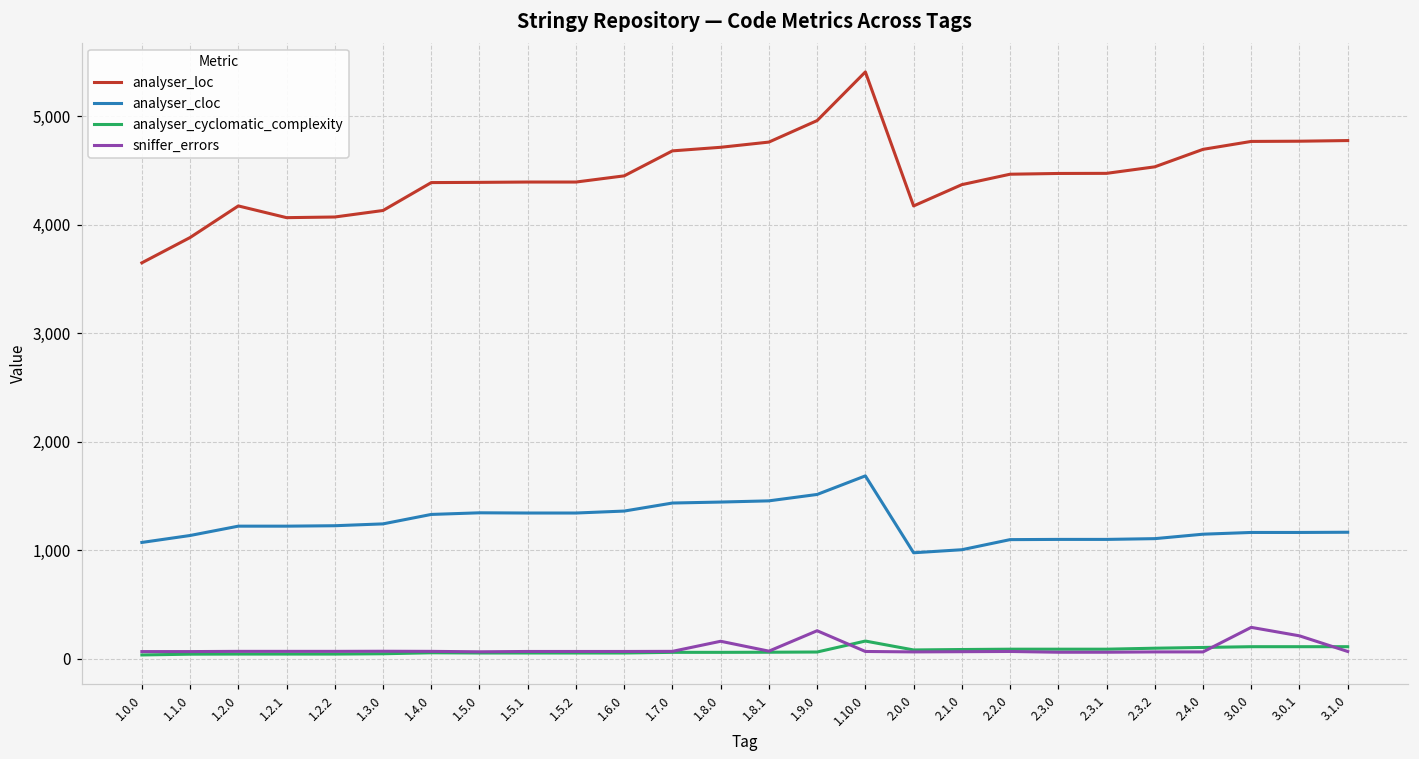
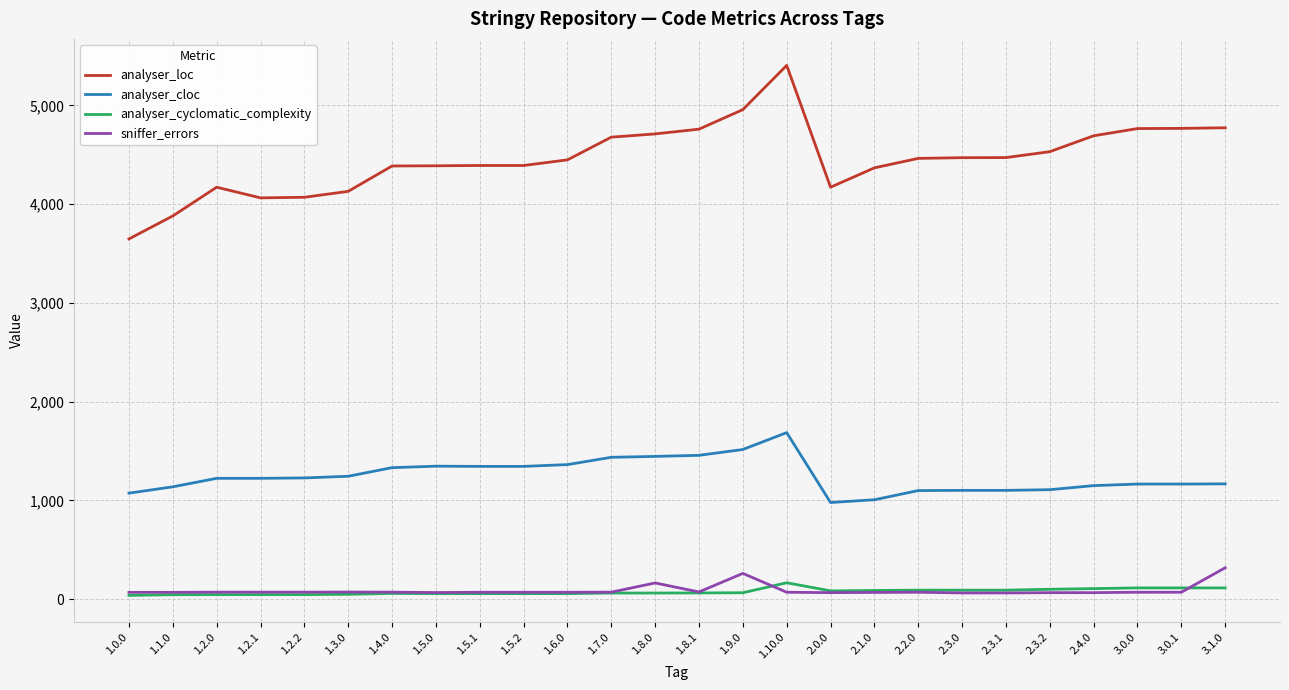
sniffer_errors, 3.0.0: 300 -> 100
sniffer_errors, 3.0.1: 200 -> 100
sniffer_errors, 3.1.0: 100 -> 300
